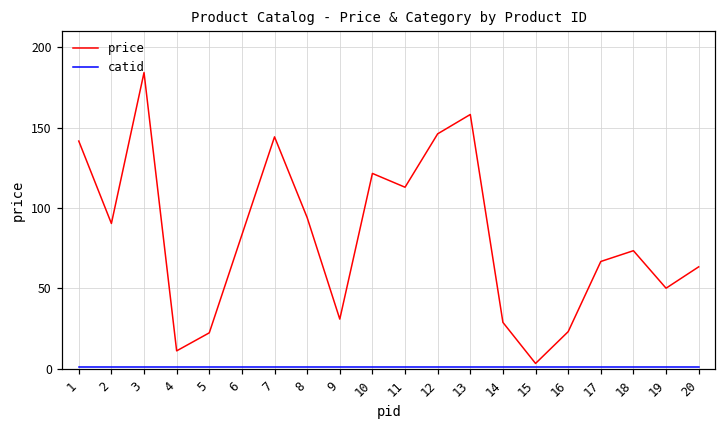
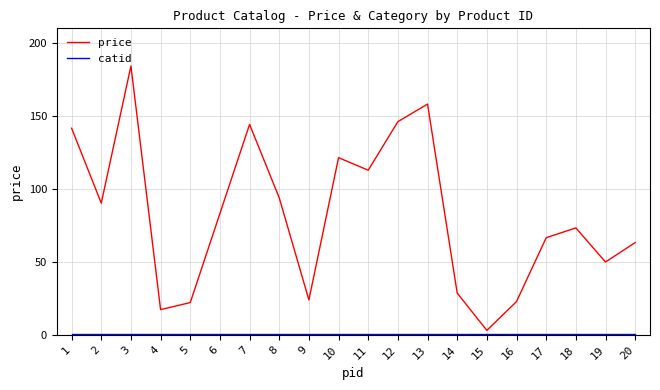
price, 4: 11 -> 17
price, 9: 31 -> 24
